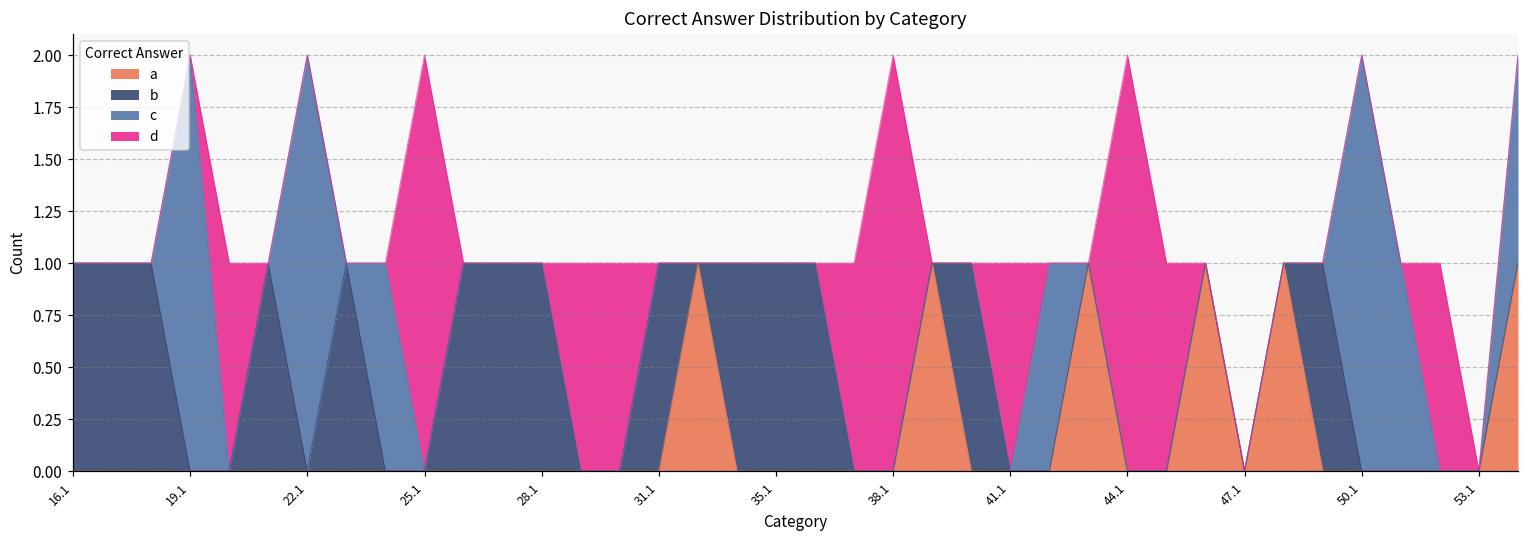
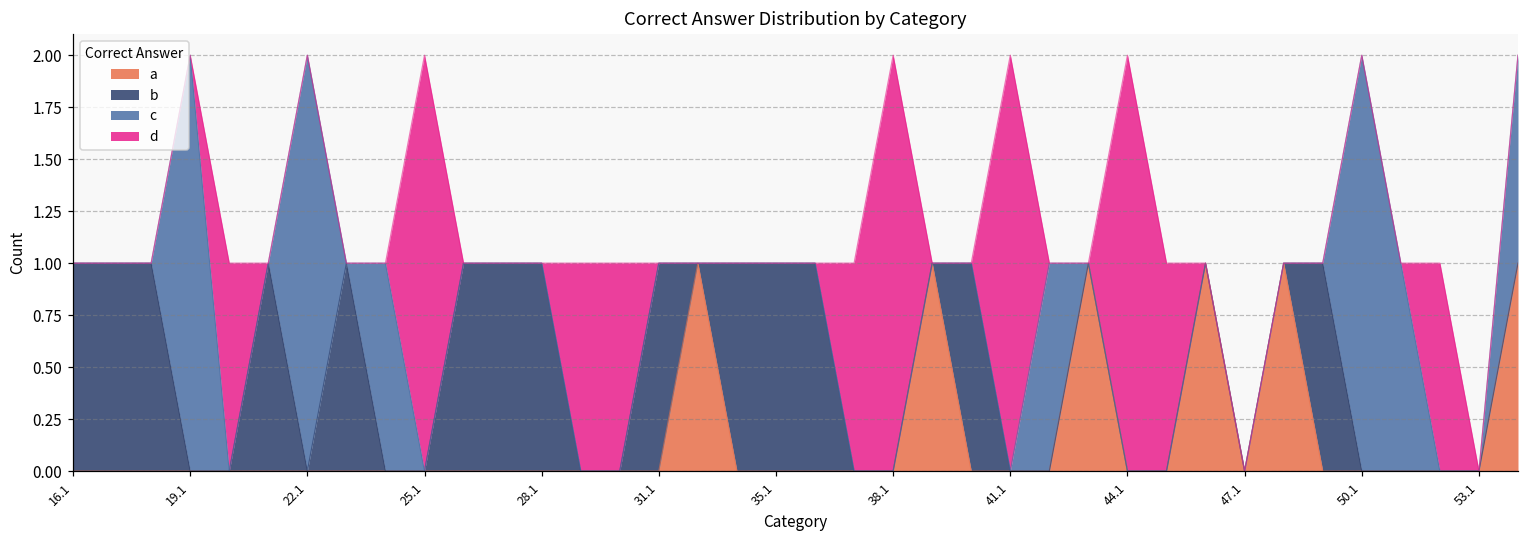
d, 41.1: 1 -> 2
